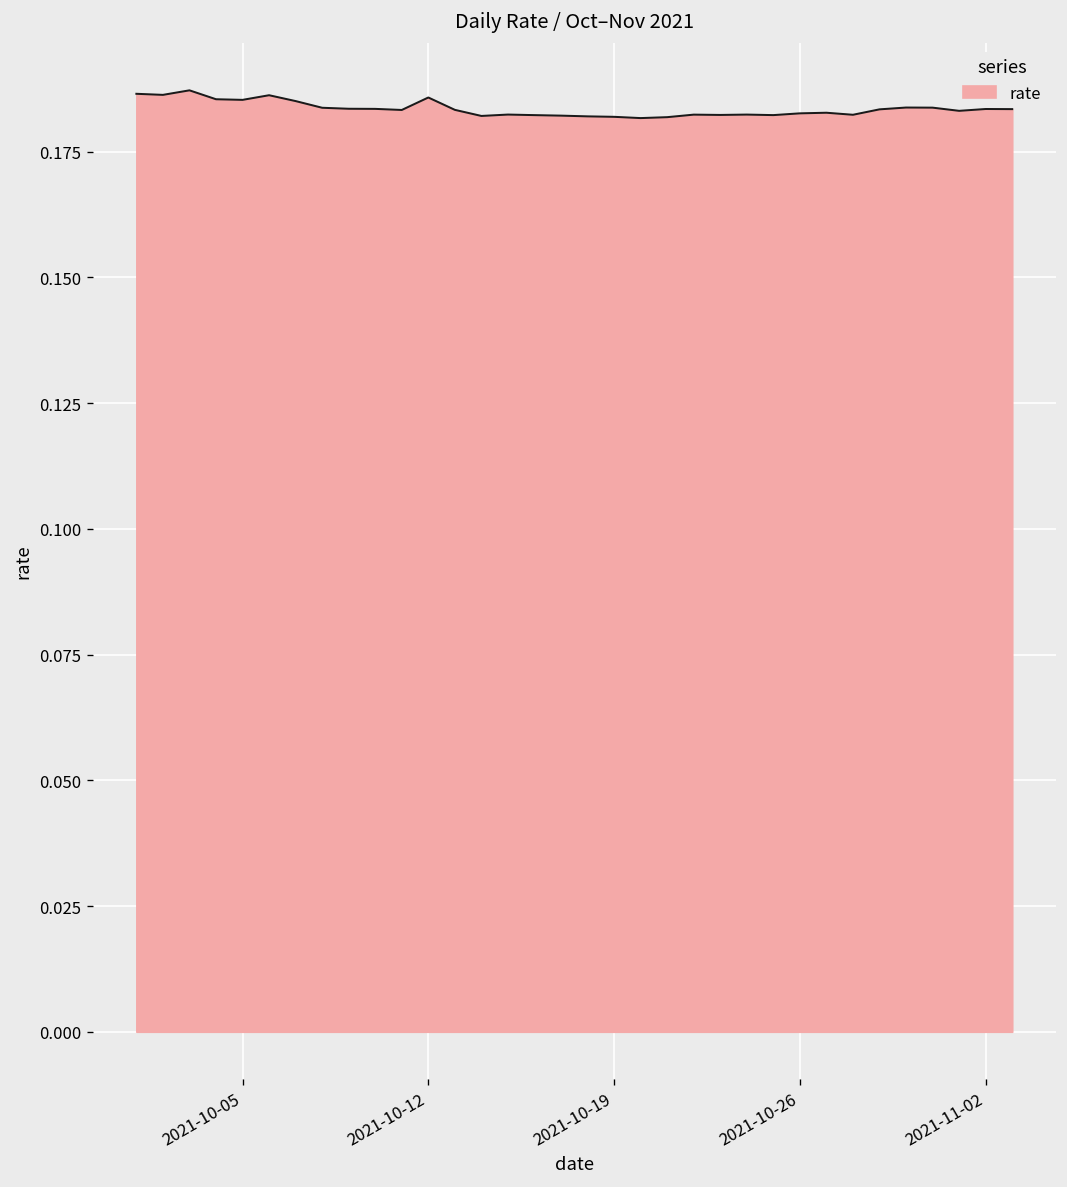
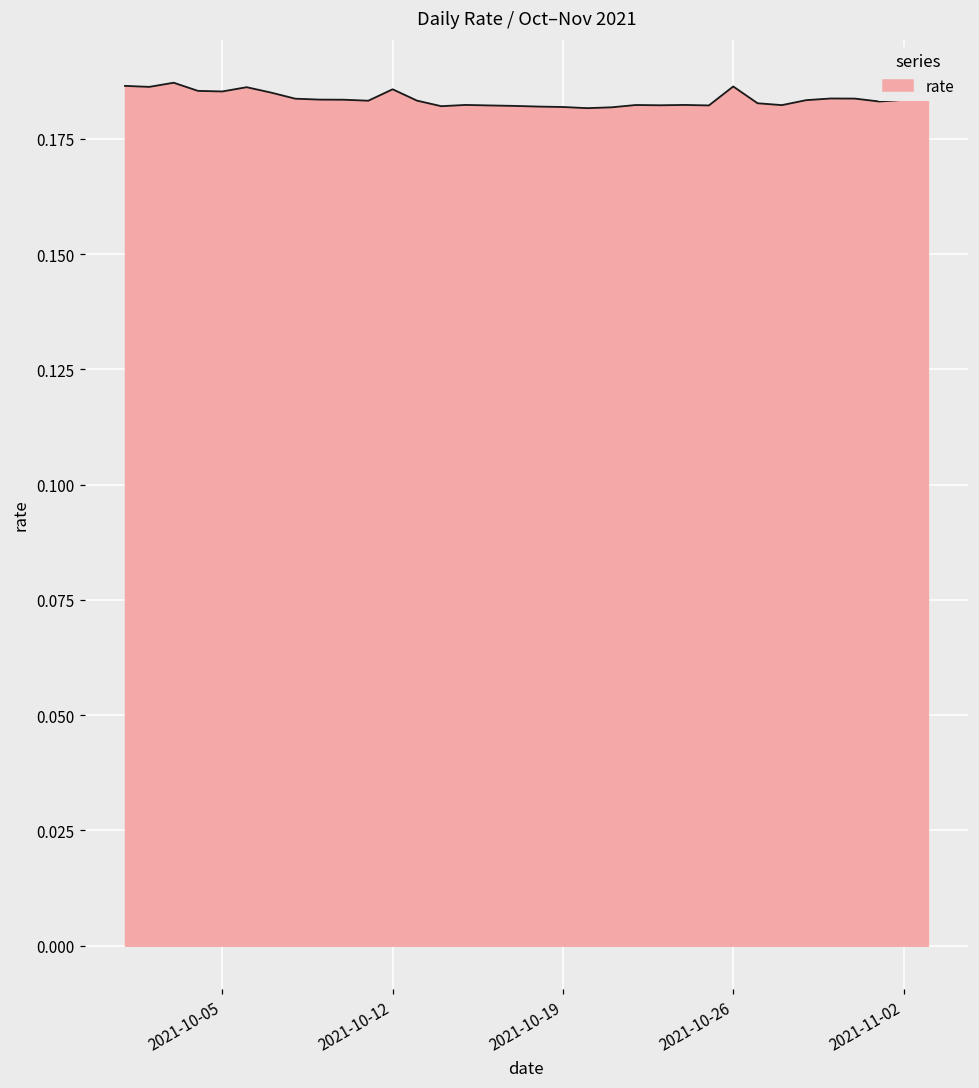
2021-10-26: 0.183 -> 0.186
